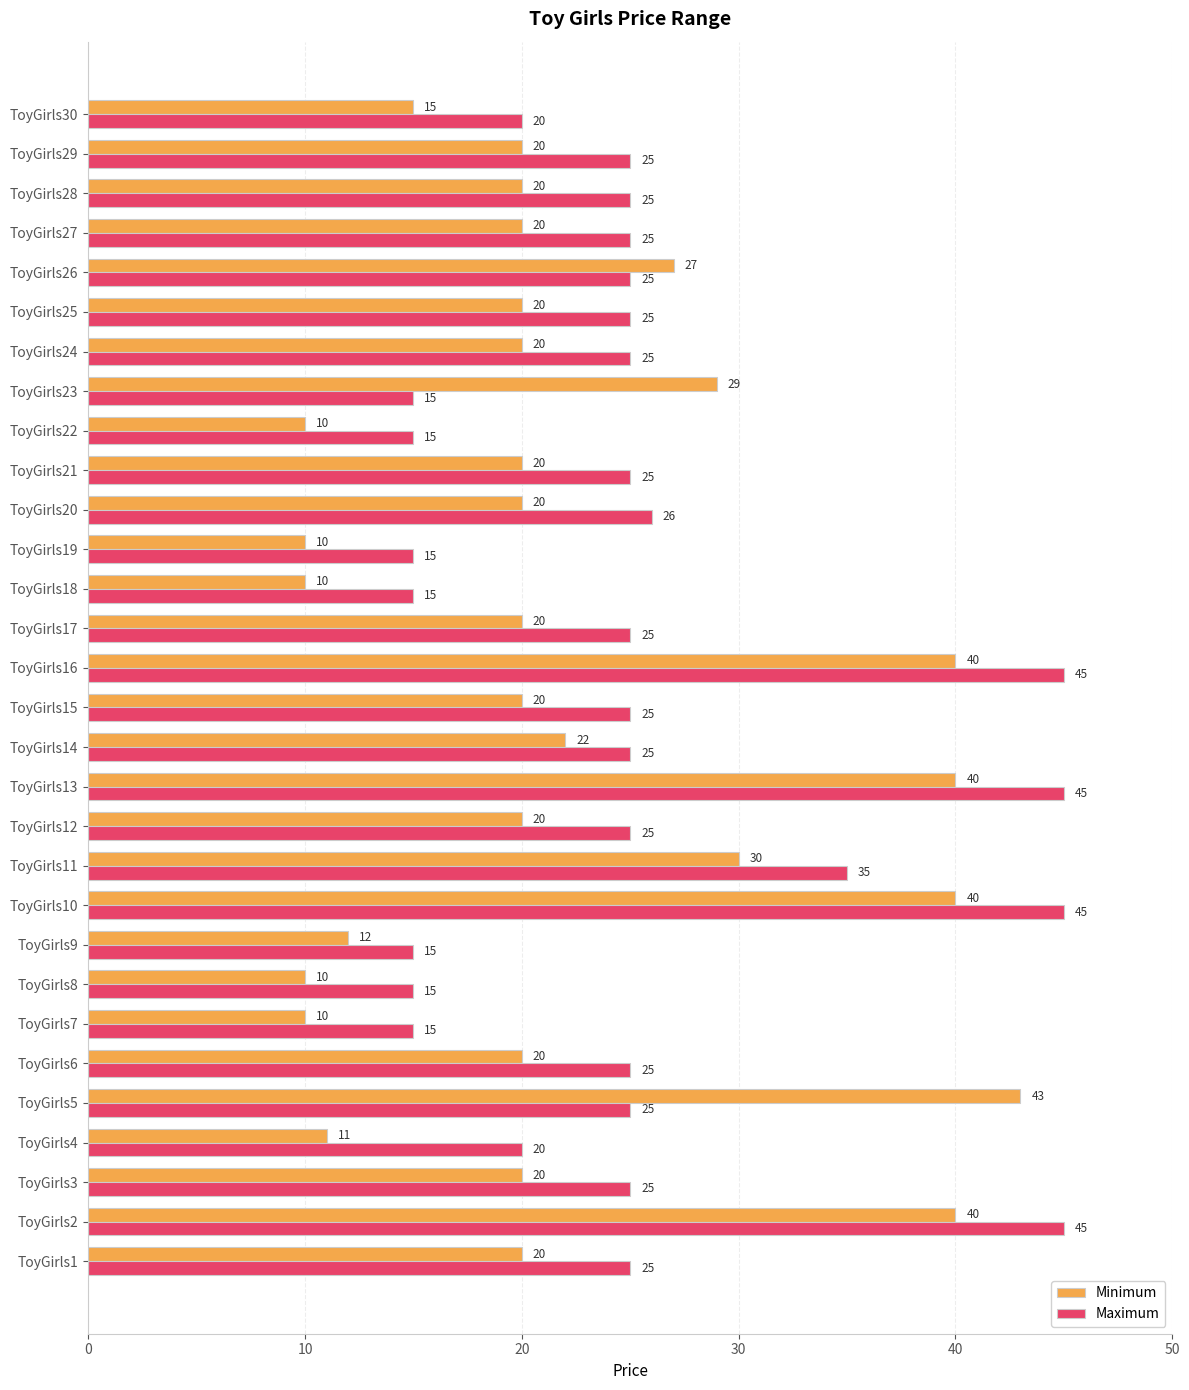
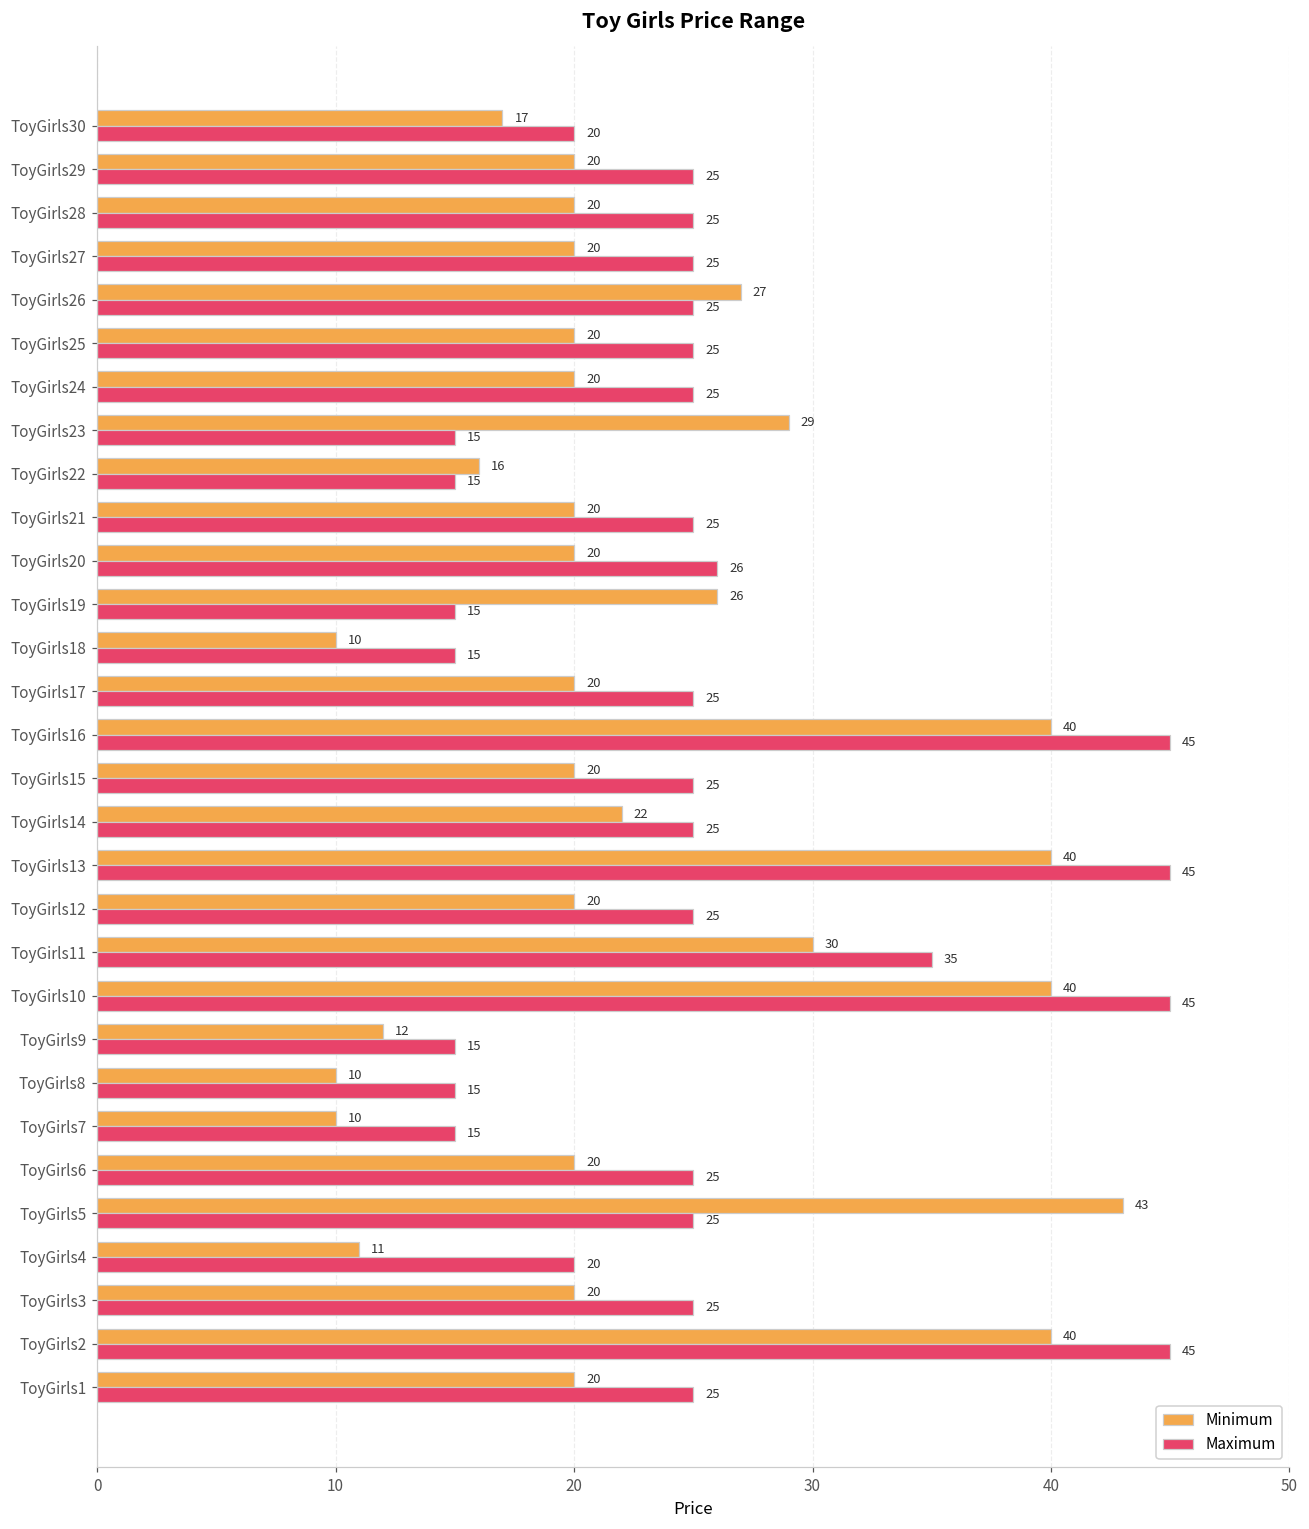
Minimum, ToyGirls30: 15 -> 17
Minimum, ToyGirls22: 10 -> 16
Minimum, ToyGirls19: 10 -> 26
